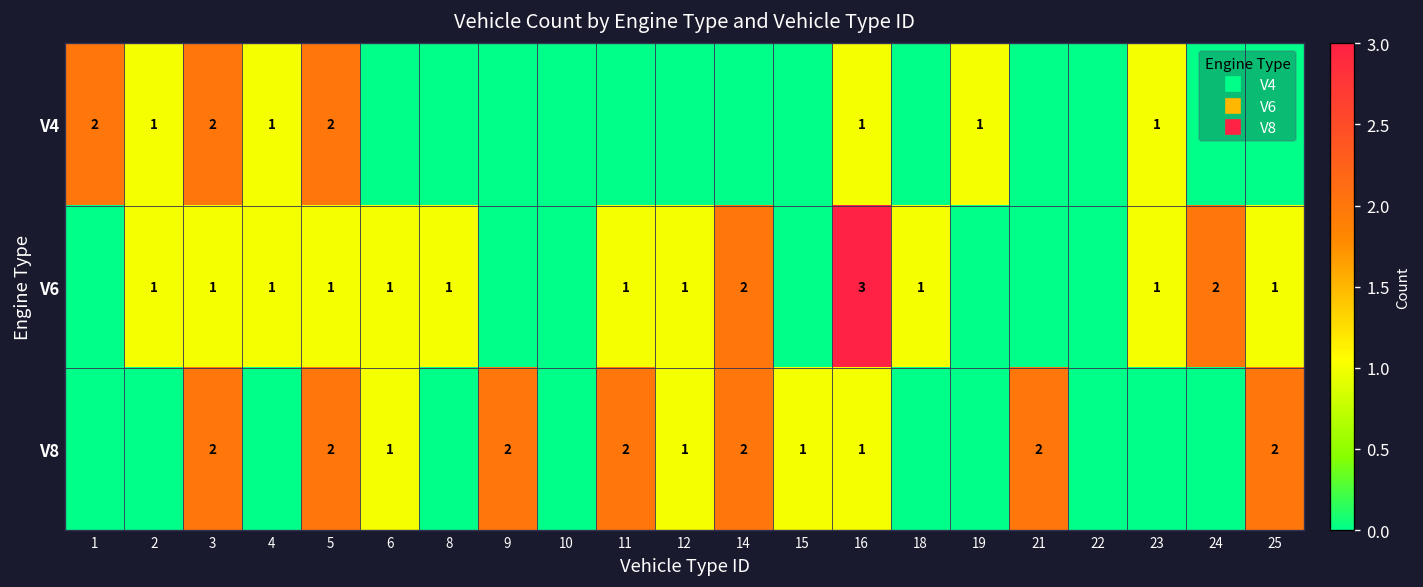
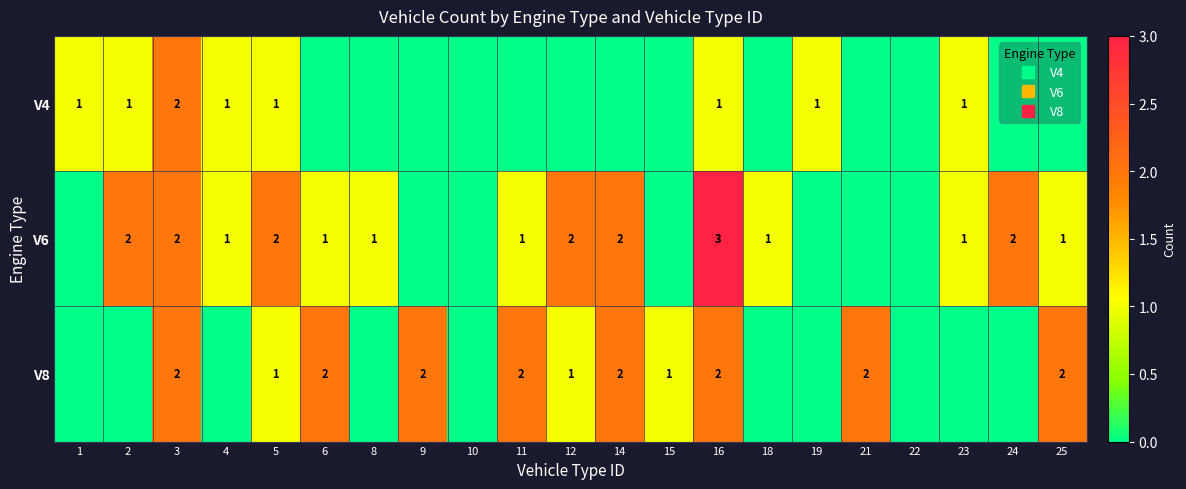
V4, 1: 2 -> 1
V4, 5: 2 -> 1
V6, 2: 1 -> 2
V6, 3: 1 -> 2
V6, 5: 1 -> 2
V6, 12: 1 -> 2
V8, 5: 2 -> 1
V8, 6: 1 -> 2
V8, 16: 1 -> 2
